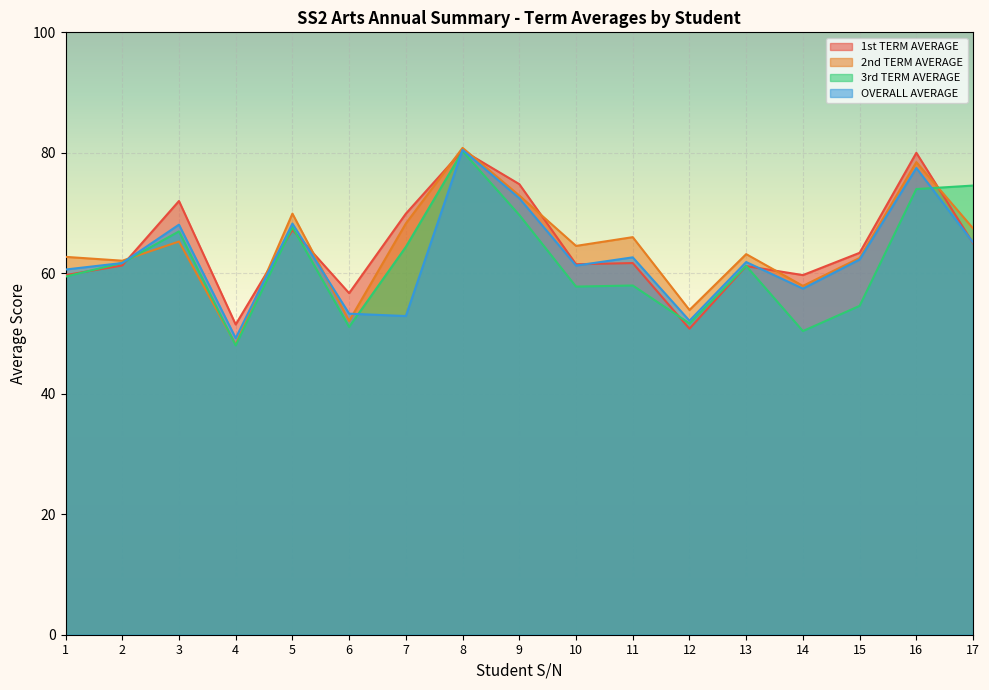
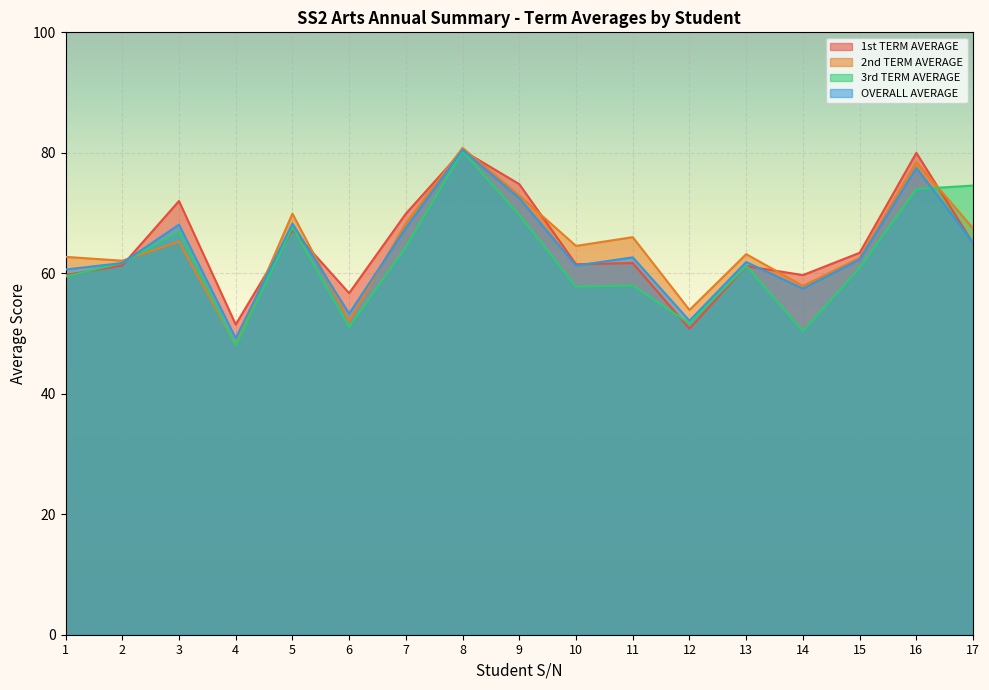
OVERALL AVERAGE, 7: 53 -> 68
3rd TERM AVERAGE, 15: 55 -> 61
